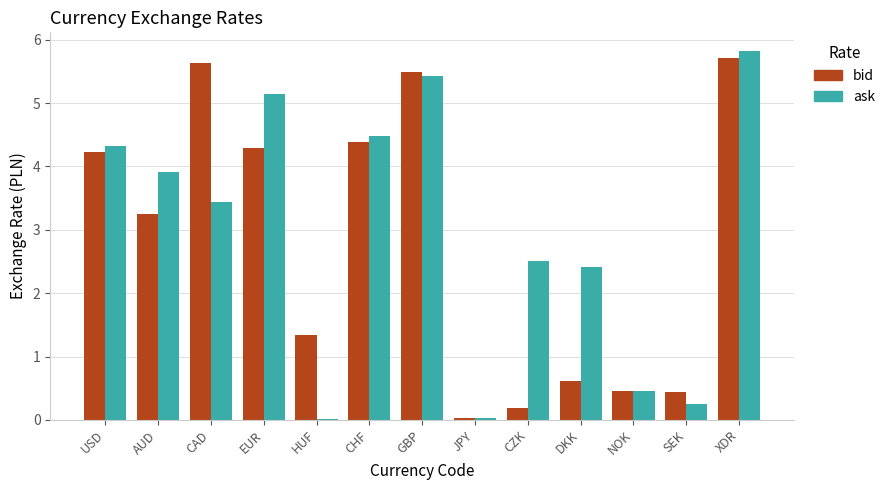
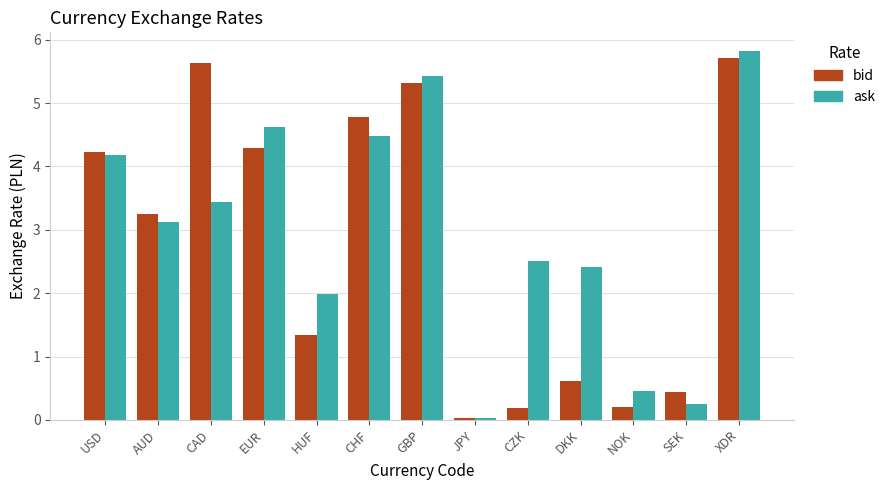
ask, USD: 4.3 -> 4.2
ask, AUD: 3.9 -> 3.1
ask, EUR: 5.1 -> 4.6
ask, HUF: 0.0 -> 2.0
bid, CHF: 4.4 -> 4.8
bid, GBP: 5.5 -> 5.3
bid, NOK: 0.5 -> 0.2
